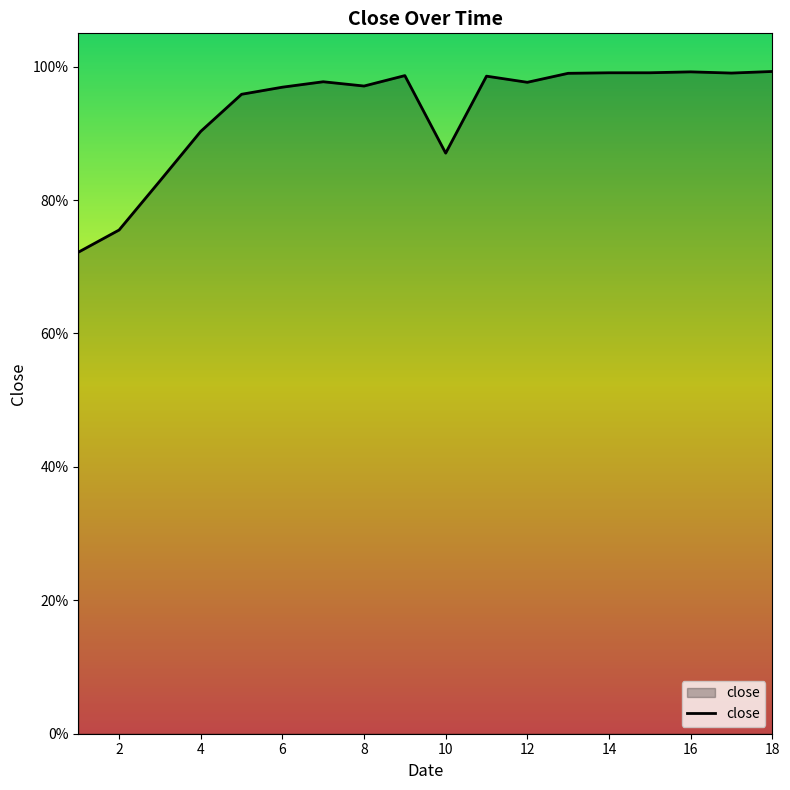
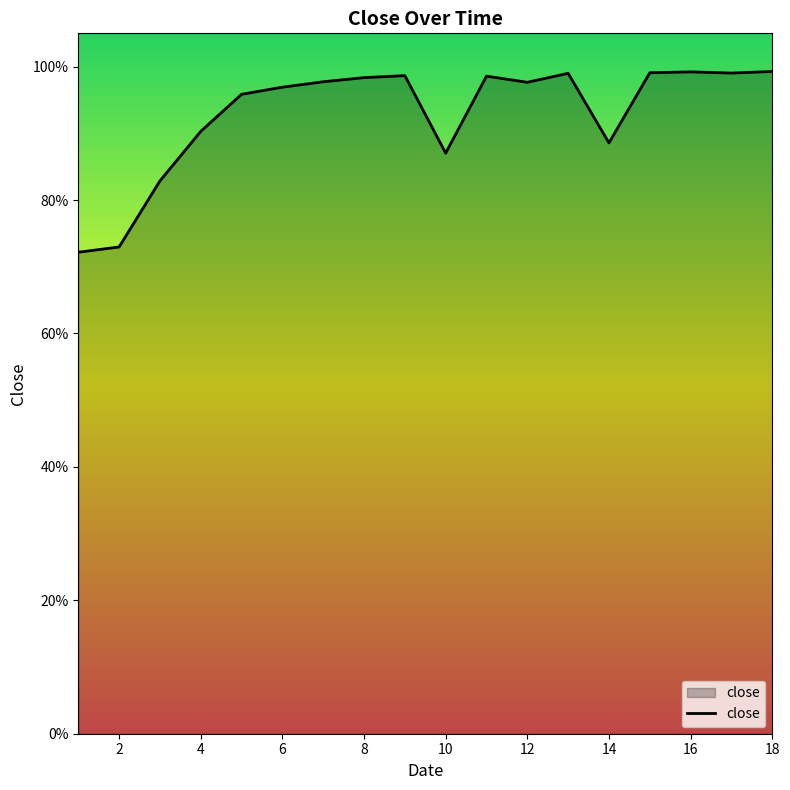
2: 76% -> 73%
8: 97% -> 98%
14: 99% -> 89%
